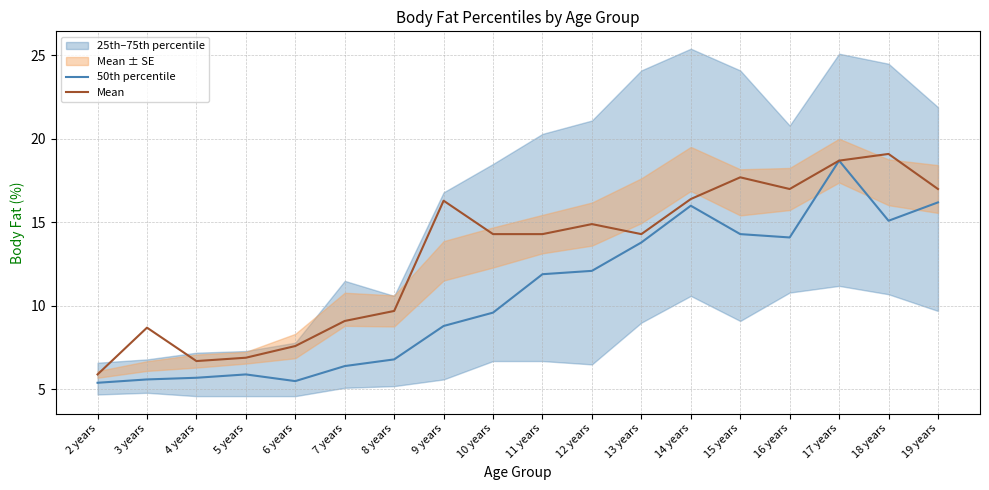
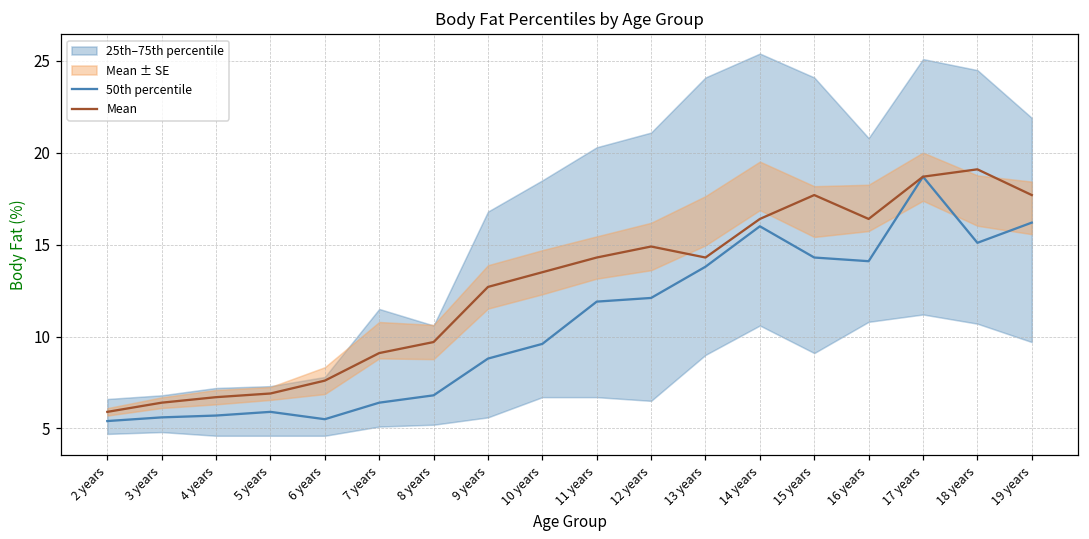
Mean, 3 years: 8.7 -> 6.4
Mean, 9 years: 16.3 -> 12.7
Mean, 10 years: 14.3 -> 13.5
Mean, 16 years: 17.0 -> 16.4
Mean, 19 years: 17.0 -> 17.7
